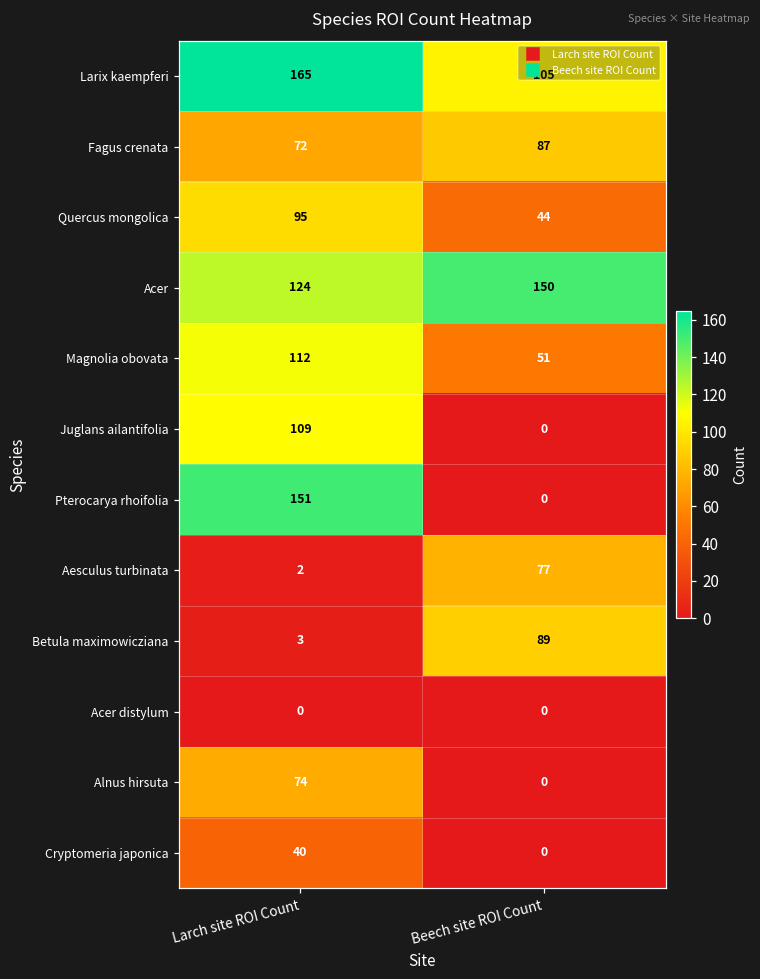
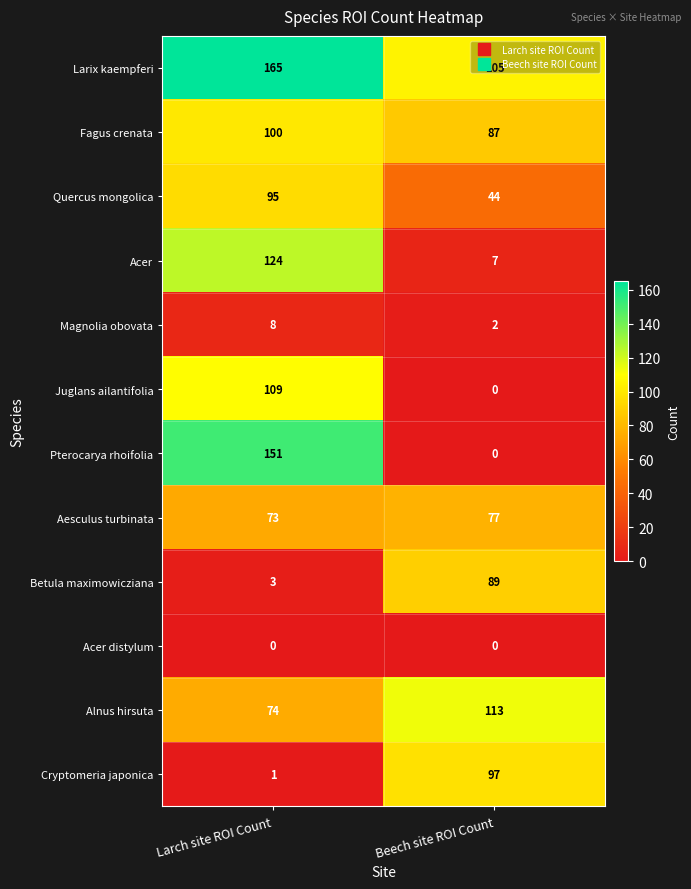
Fagus crenata, Larch site ROI Count: 72 -> 100
Acer, Beech site ROI Count: 150 -> 7
Magnolia obovata, Larch site ROI Count: 112 -> 8
Magnolia obovata, Beech site ROI Count: 51 -> 2
Aesculus turbinata, Larch site ROI Count: 2 -> 73
Alnus hirsuta, Beech site ROI Count: 0 -> 113
Cryptomeria japonica, Larch site ROI Count: 40 -> 1
Cryptomeria japonica, Beech site ROI Count: 0 -> 97
